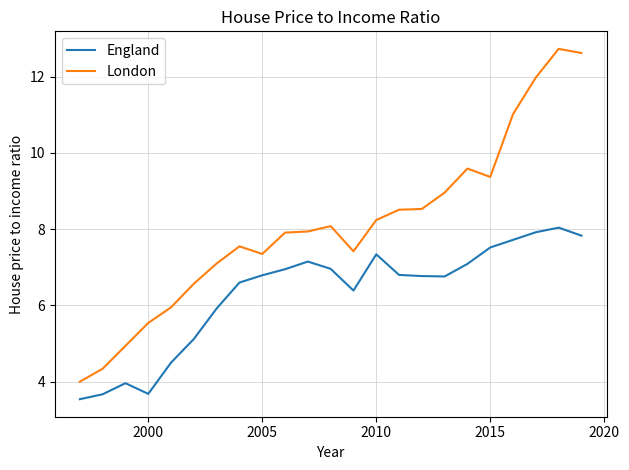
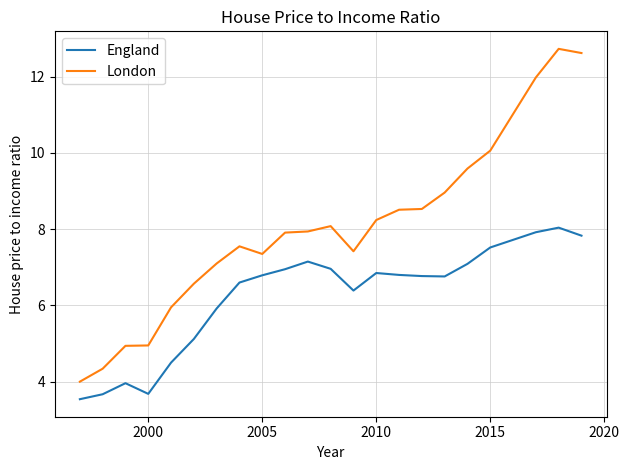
London, 2000: 5.5 -> 5.0
England, 2010: 7.3 -> 6.9
London, 2015: 9.4 -> 10.1
